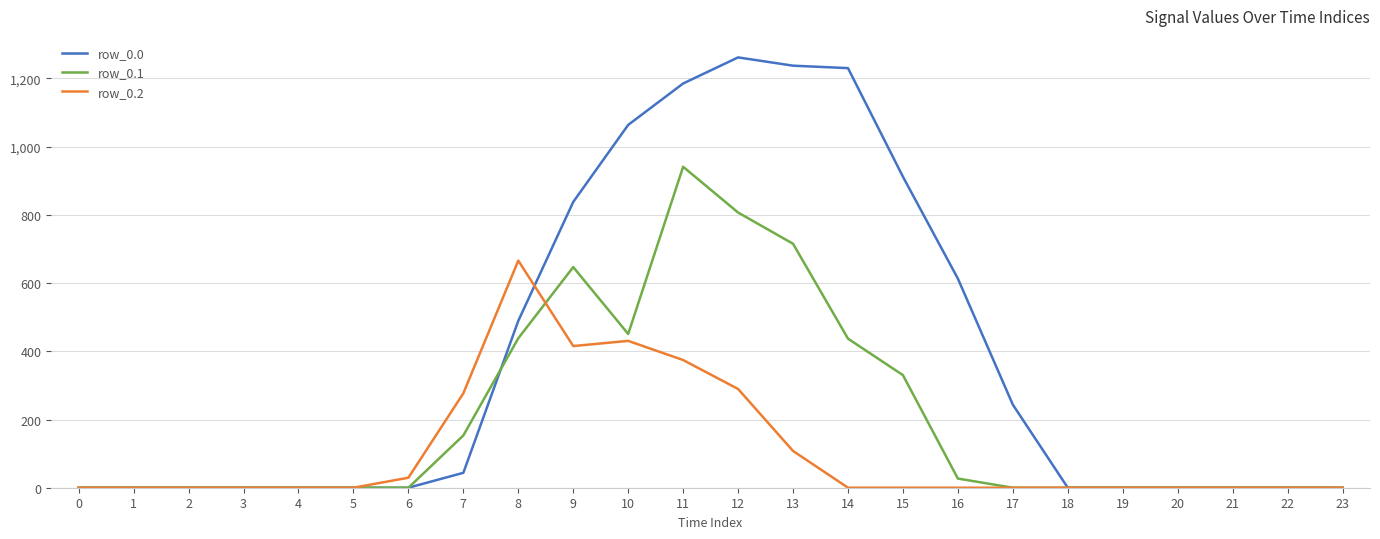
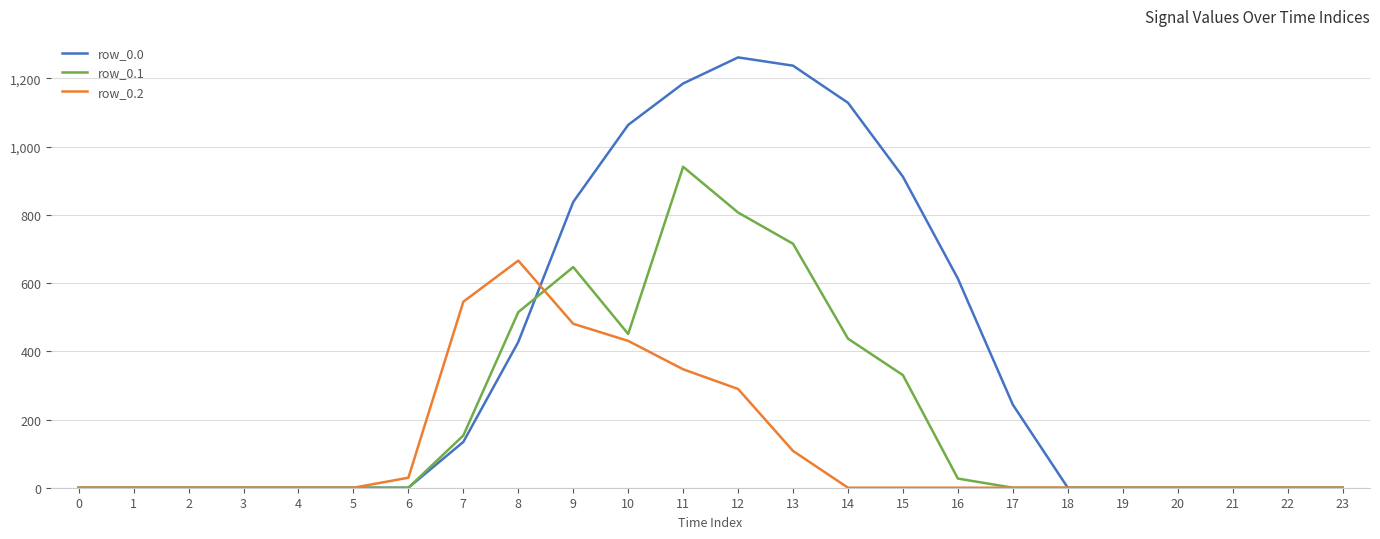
row_0.0, 7: 40 -> 130
row_0.2, 7: 280 -> 550
row_0.0, 8: 490 -> 430
row_0.1, 8: 440 -> 510
row_0.2, 9: 420 -> 480
row_0.2, 11: 370 -> 350
row_0.0, 14: 1,230 -> 1,130
